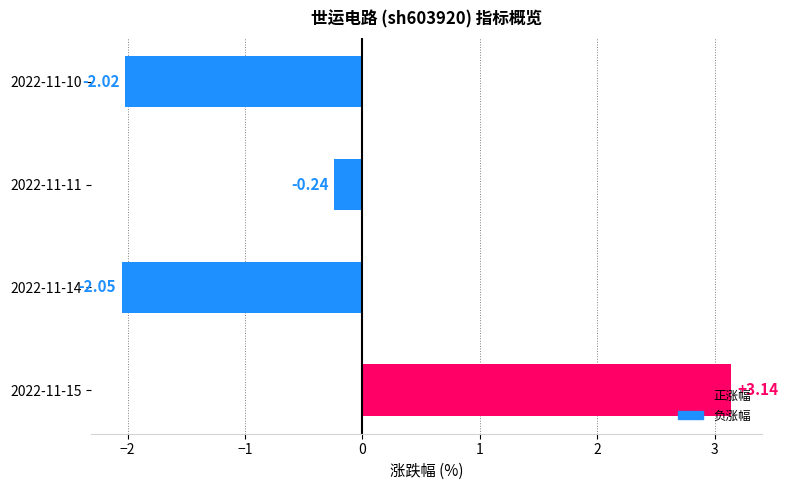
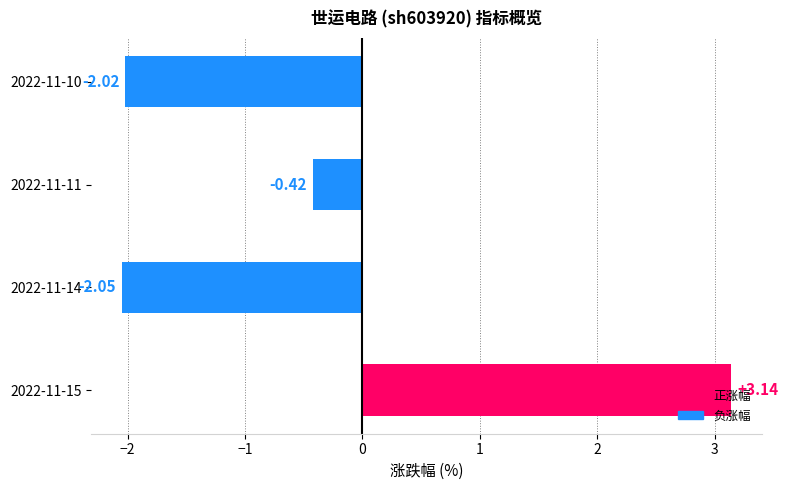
2022-11-11: -0.24 -> -0.42
